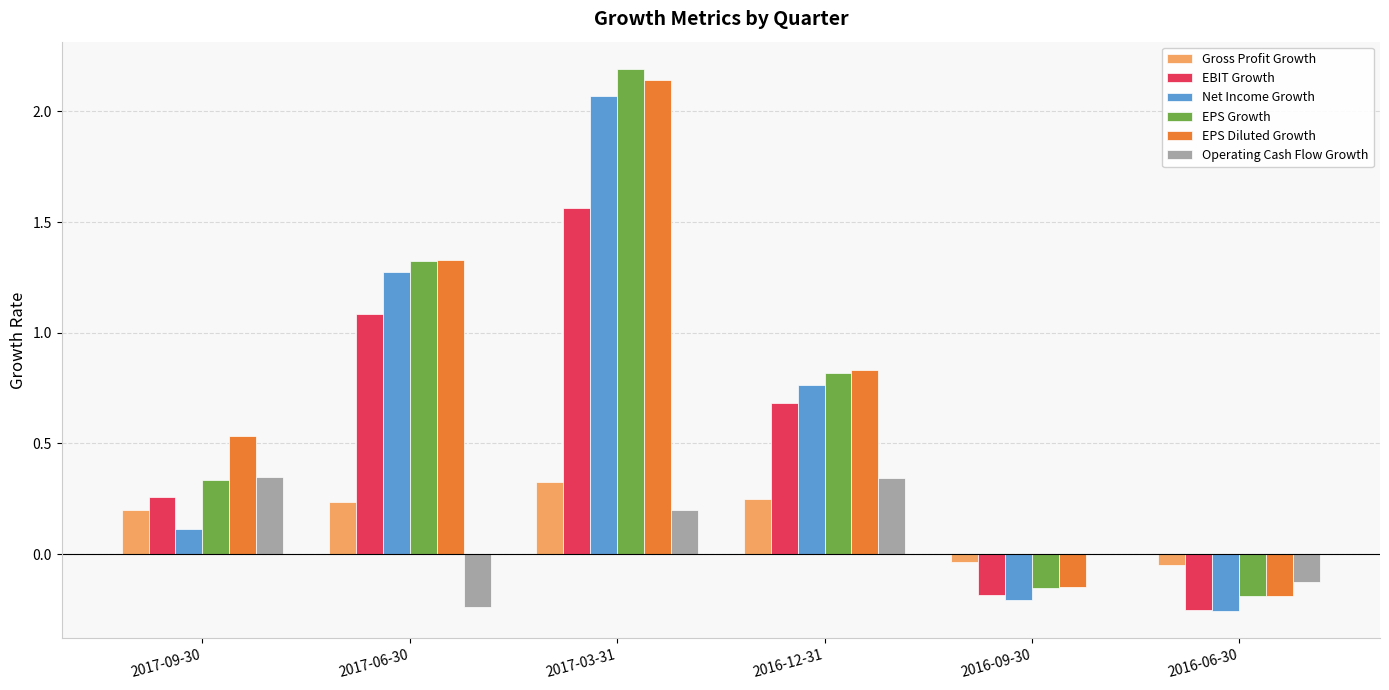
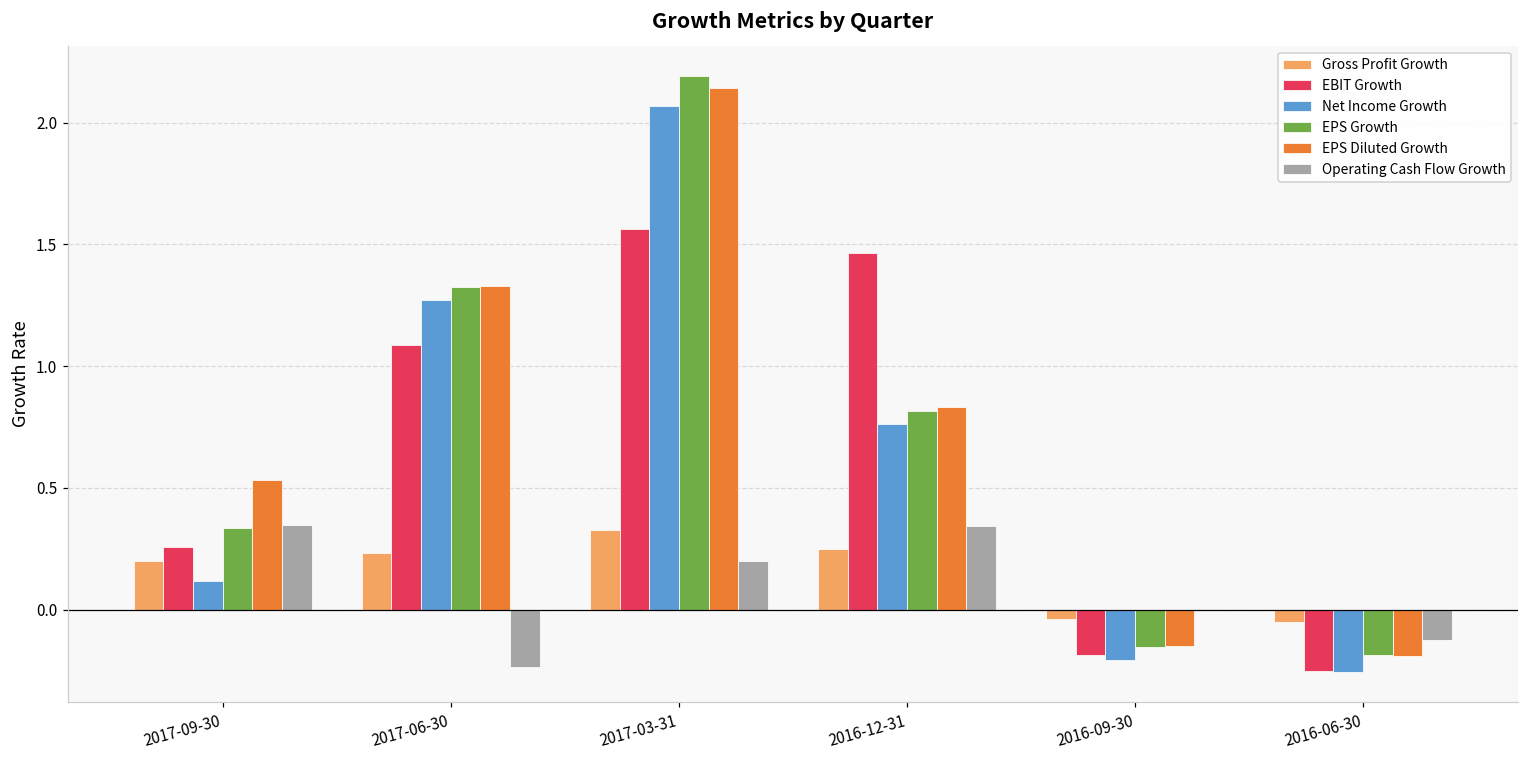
EBIT Growth, 2016-12-31: 0.68 -> 1.47
